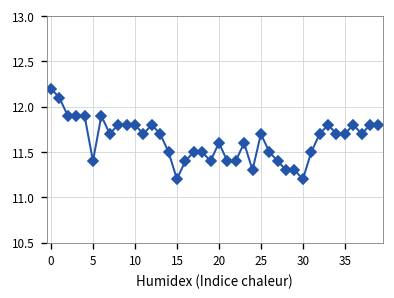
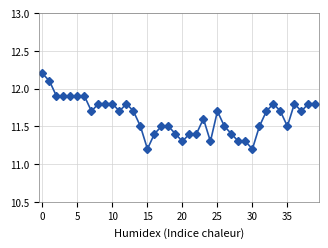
5: 11.4 -> 11.9
20: 11.6 -> 11.3
35: 11.7 -> 11.5
